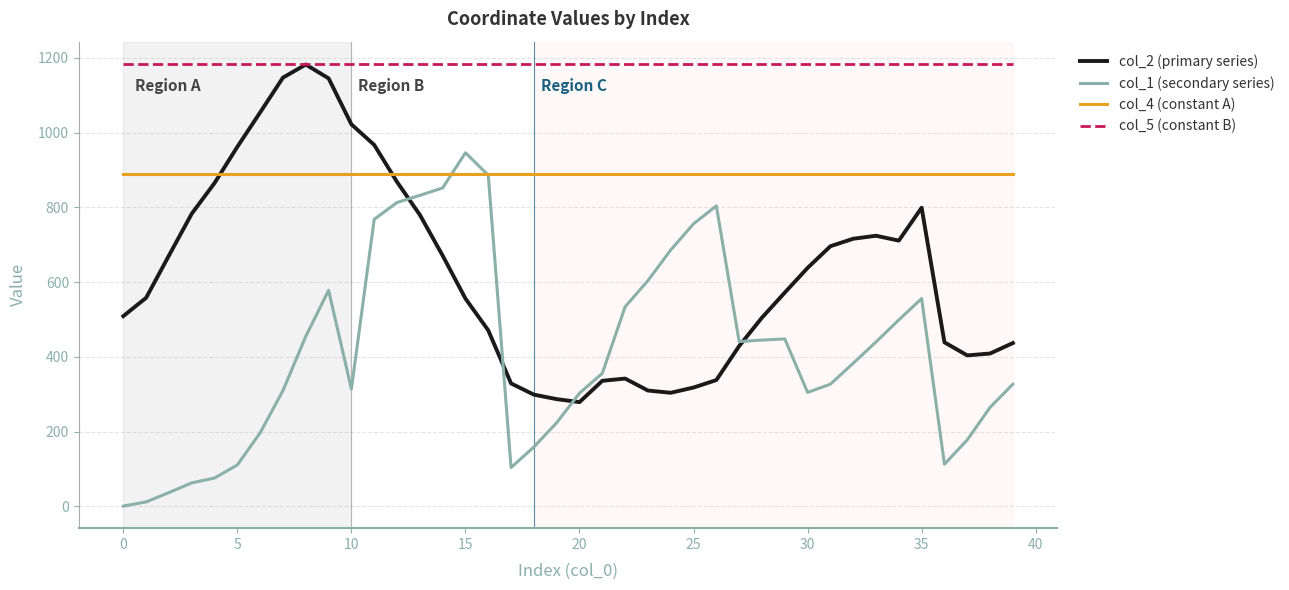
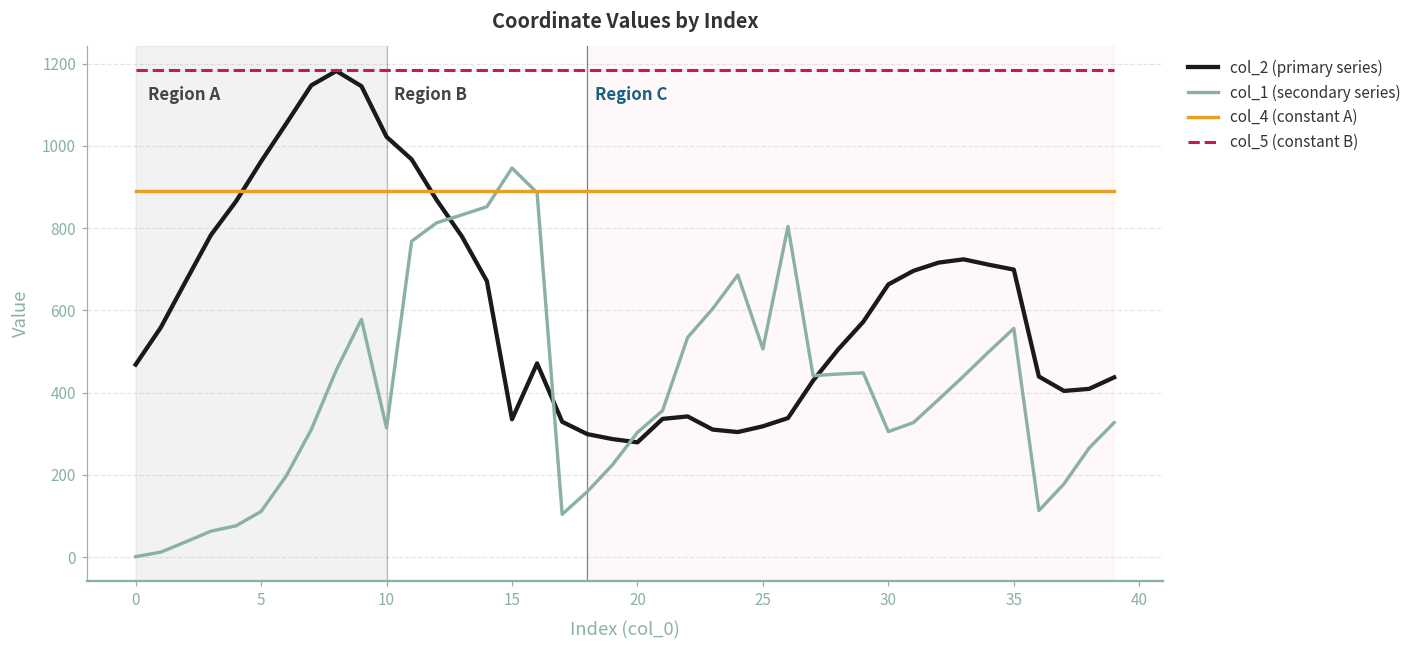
col_2 (primary series), 0: 510 -> 470
col_2 (primary series), 15: 560 -> 340
col_1 (secondary series), 25: 760 -> 510
col_2 (primary series), 30: 640 -> 660
col_2 (primary series), 35: 800 -> 700
